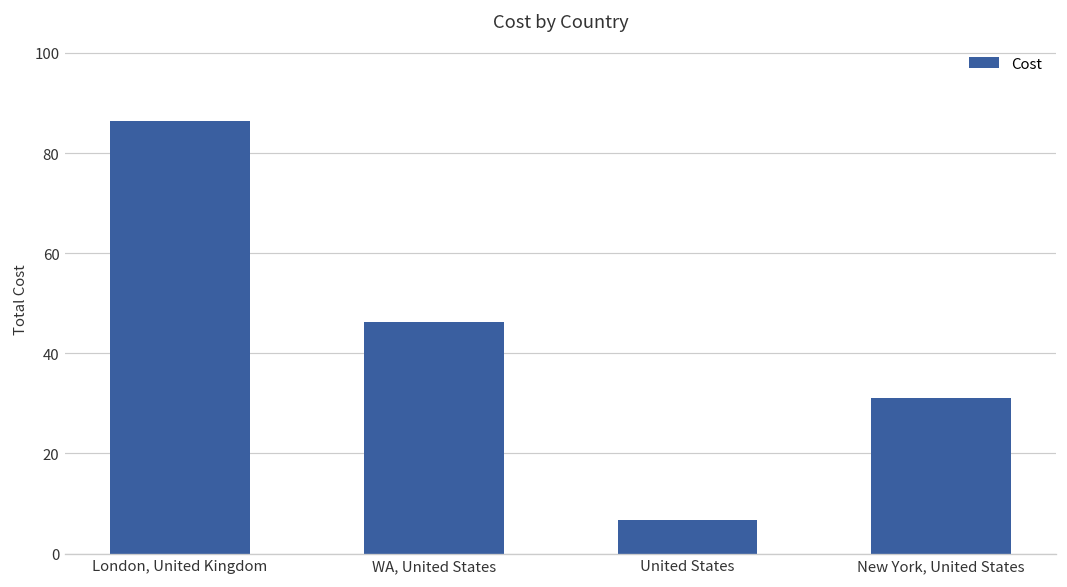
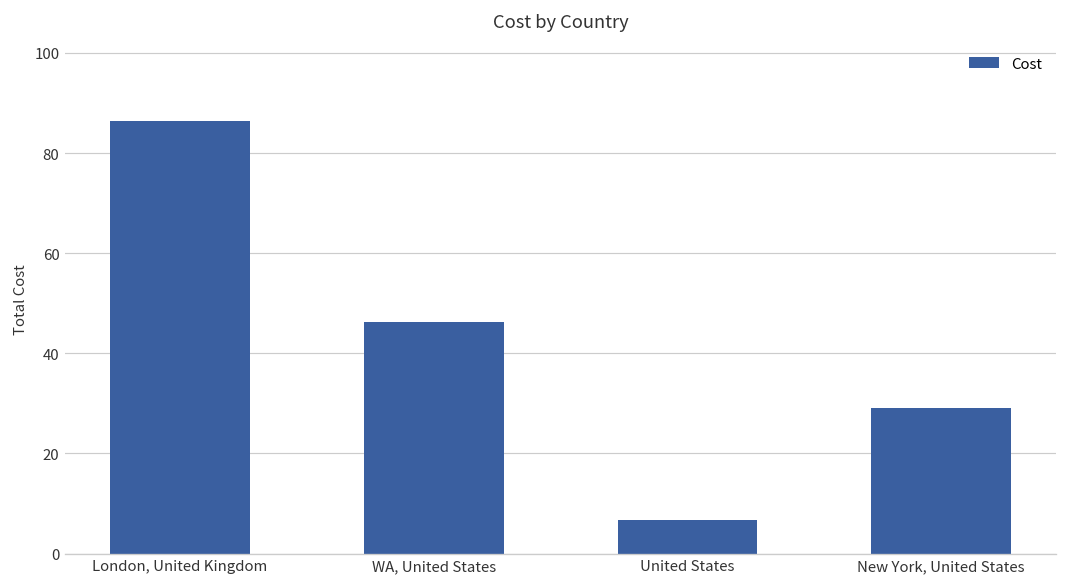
New York, United States: 31 -> 29
